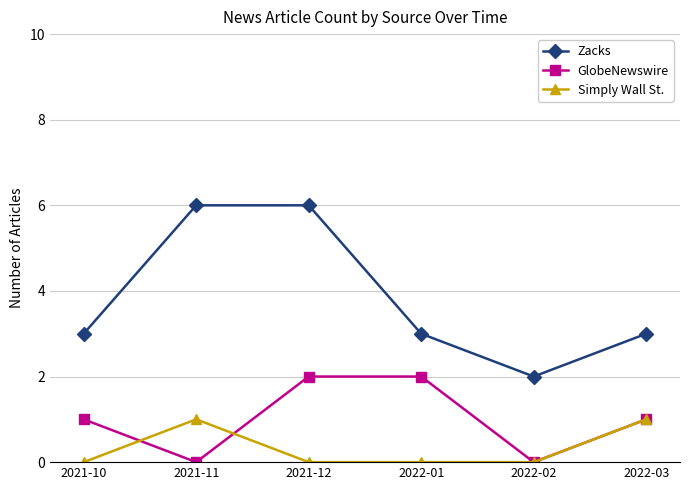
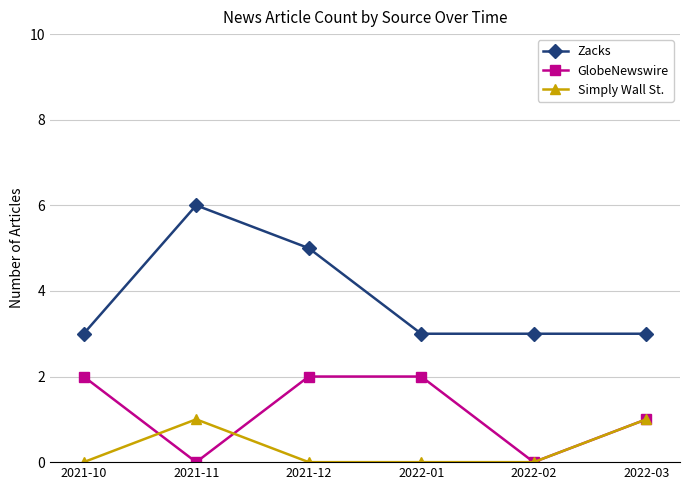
GlobeNewswire, 2021-10: 1 -> 2
Zacks, 2021-12: 6 -> 5
Zacks, 2022-02: 2 -> 3
